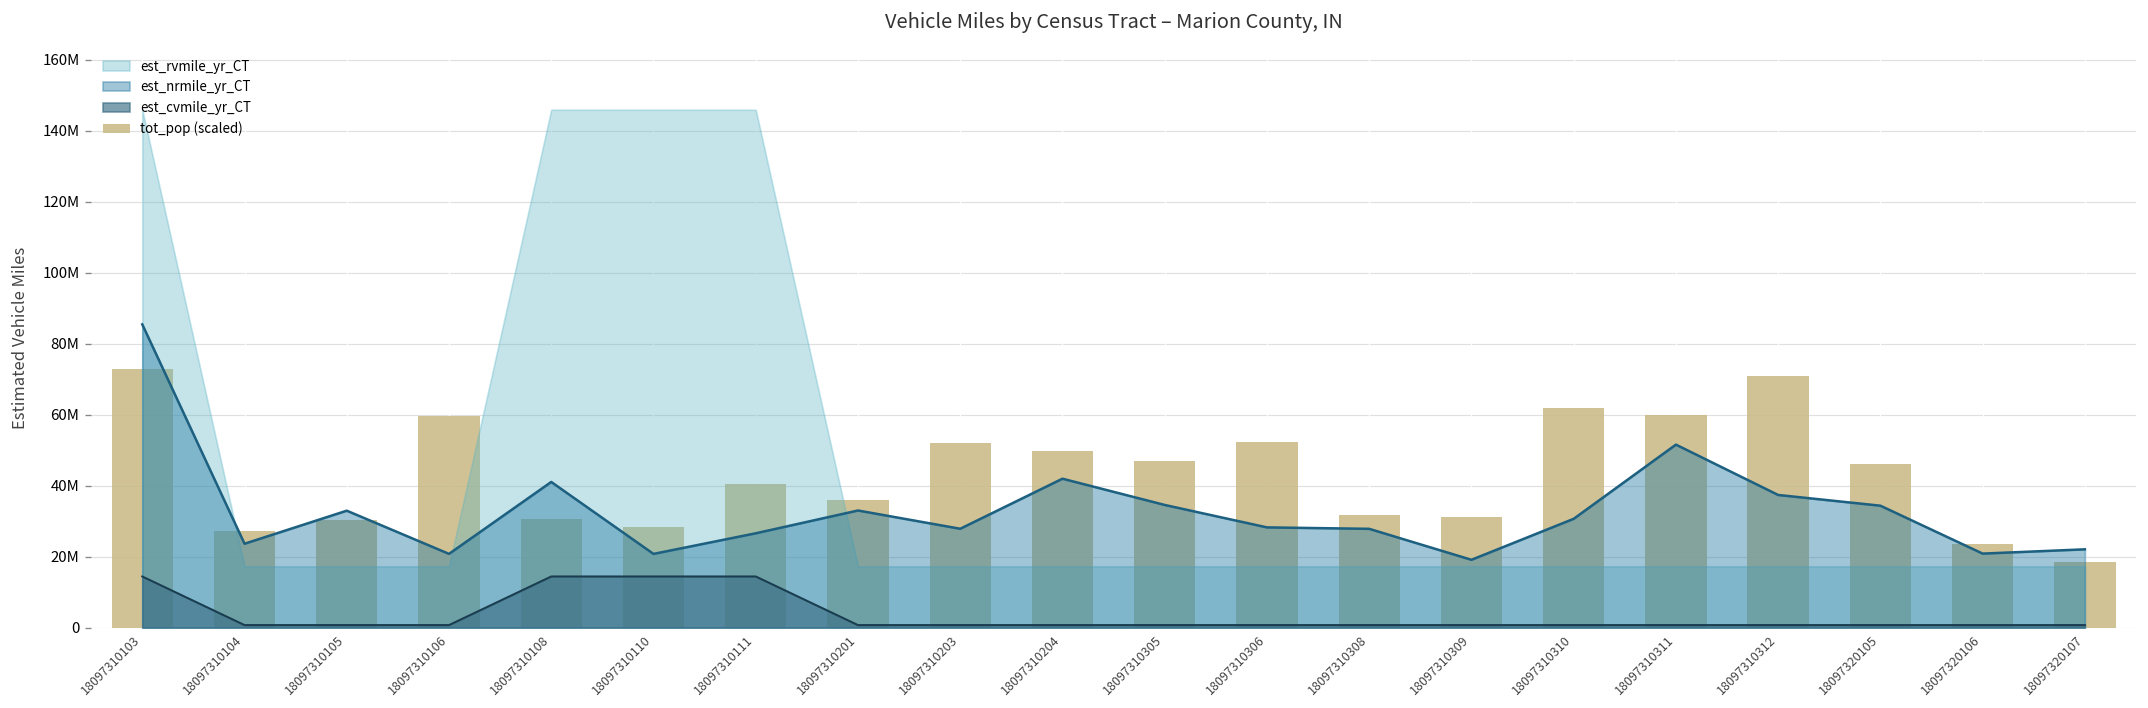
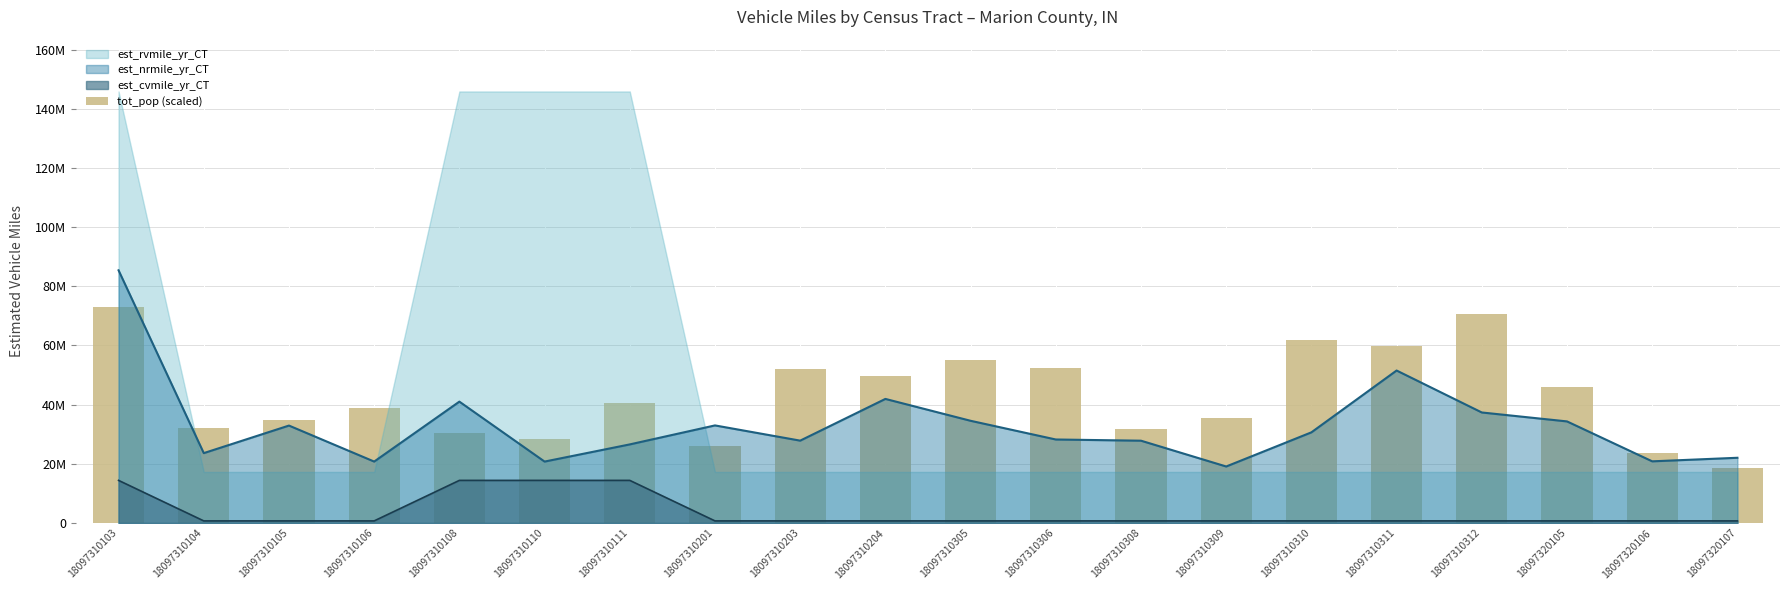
tot_pop (scaled), 18097310104: 27000000 -> 32000000
tot_pop (scaled), 18097310105: 30000000 -> 35000000
tot_pop (scaled), 18097310106: 60000000 -> 39000000
tot_pop (scaled), 18097310201: 36000000 -> 26000000
tot_pop (scaled), 18097310305: 47000000 -> 55000000
tot_pop (scaled), 18097310309: 31000000 -> 36000000
